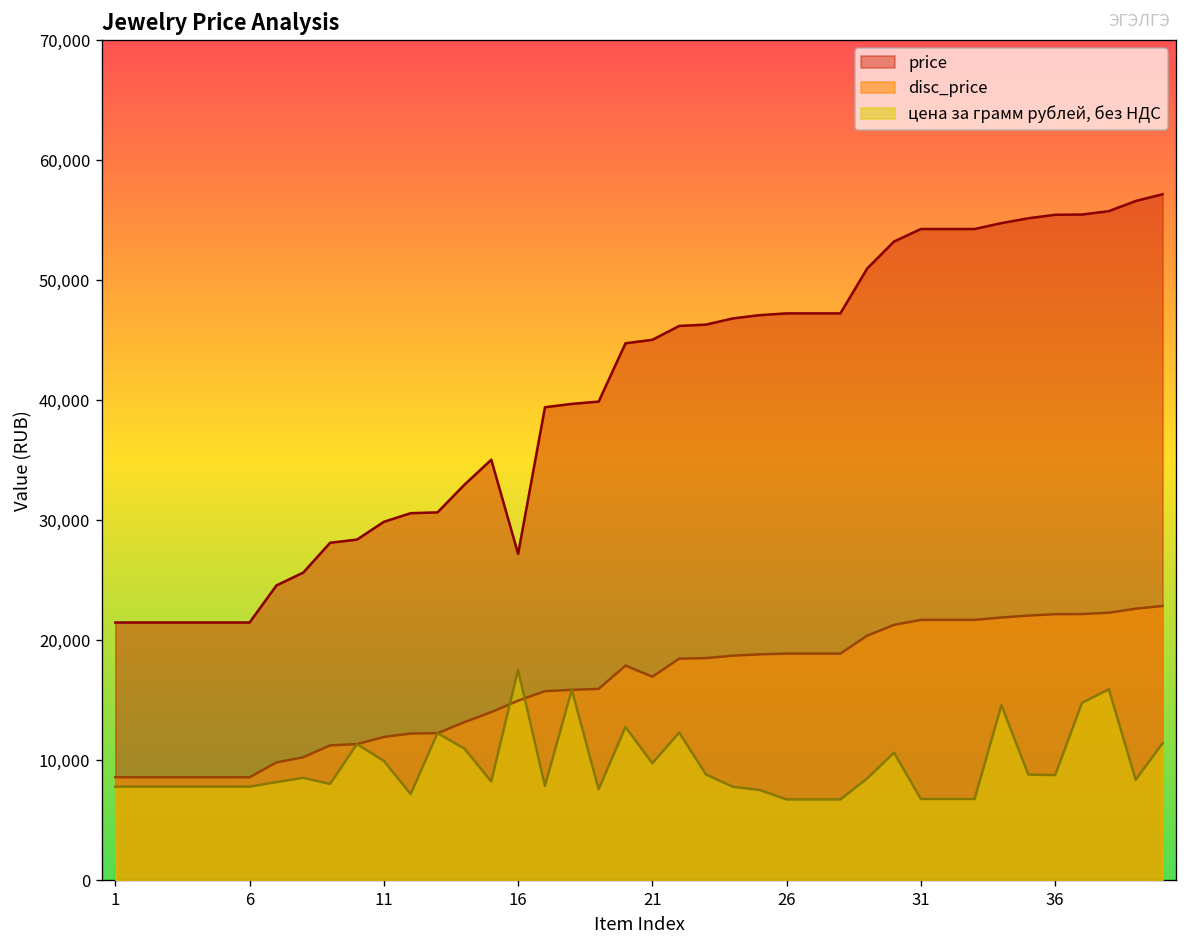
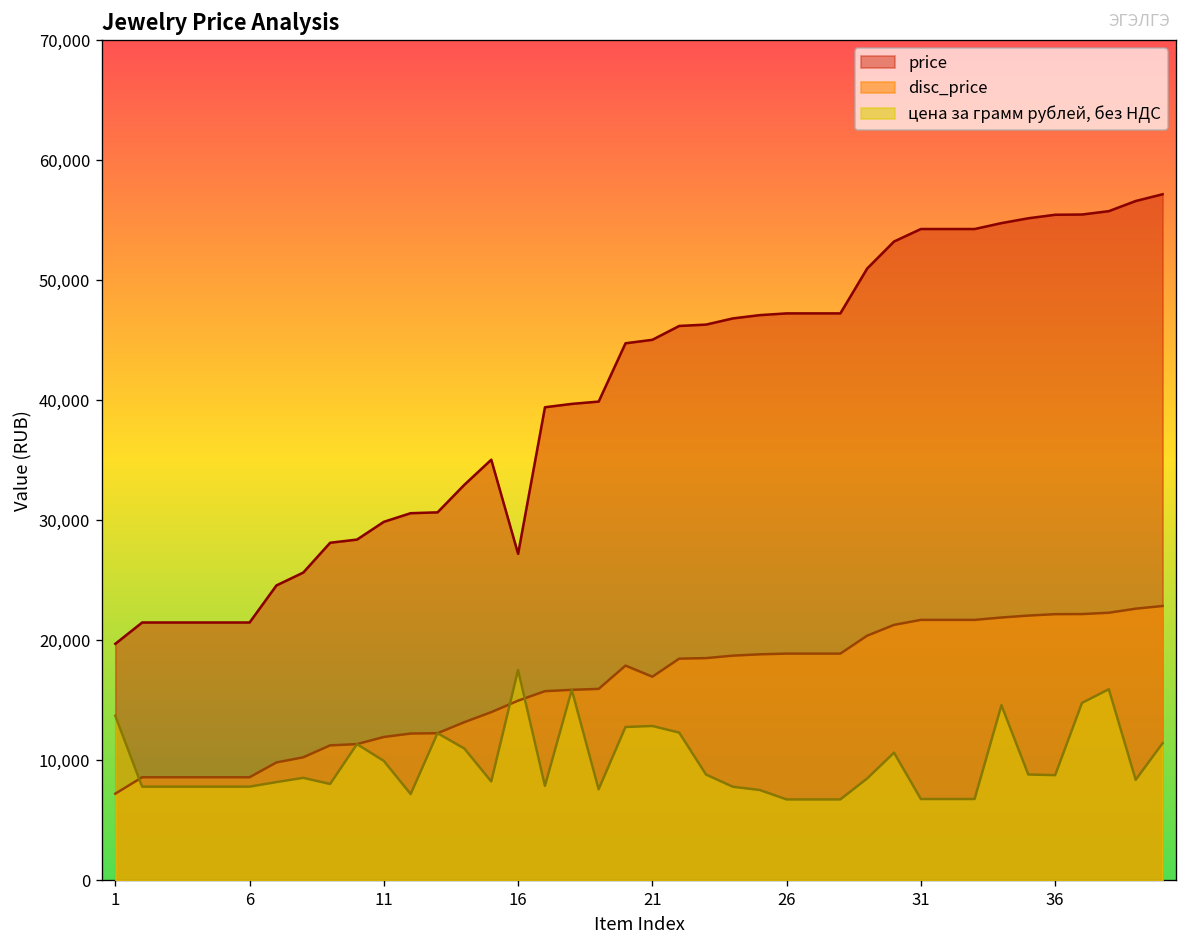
price, 1: 21,500 -> 19,700
disc_price, 1: 8,600 -> 7,200
цена за грамм рублей, без НДС, 1: 7,800 -> 13,700
цена за грамм рублей, без НДС, 21: 9,800 -> 12,900
